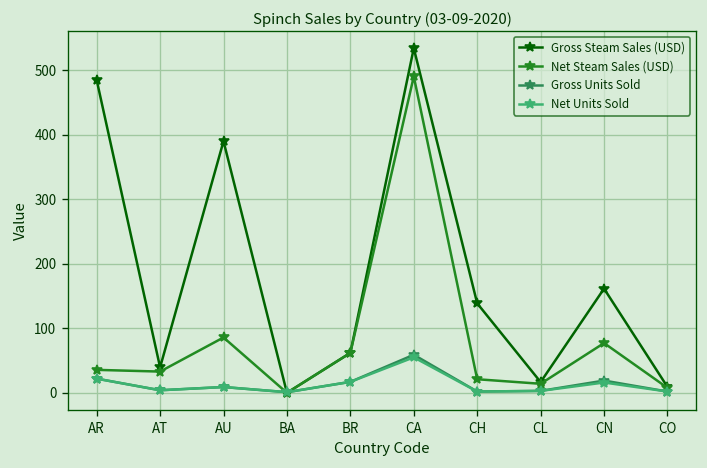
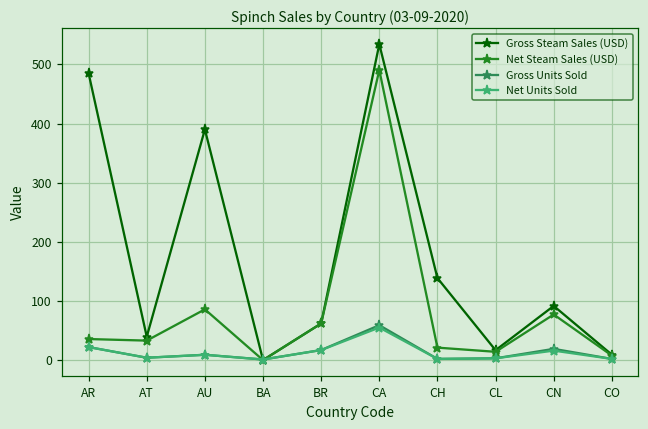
Gross Steam Sales (USD), CN: 160 -> 90
